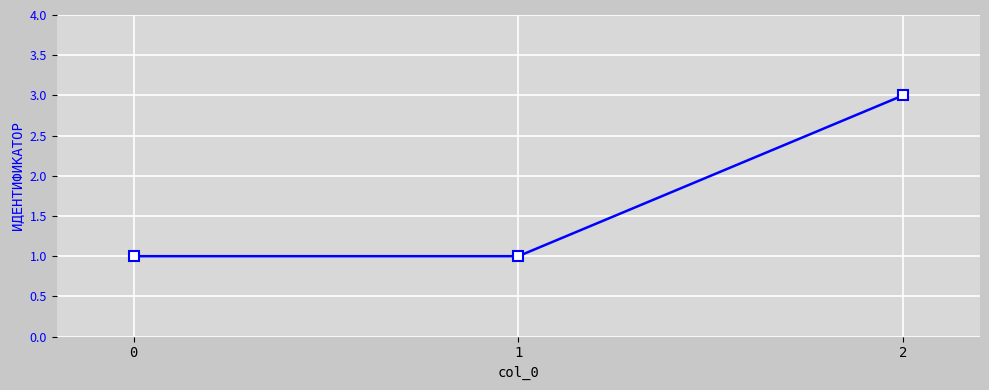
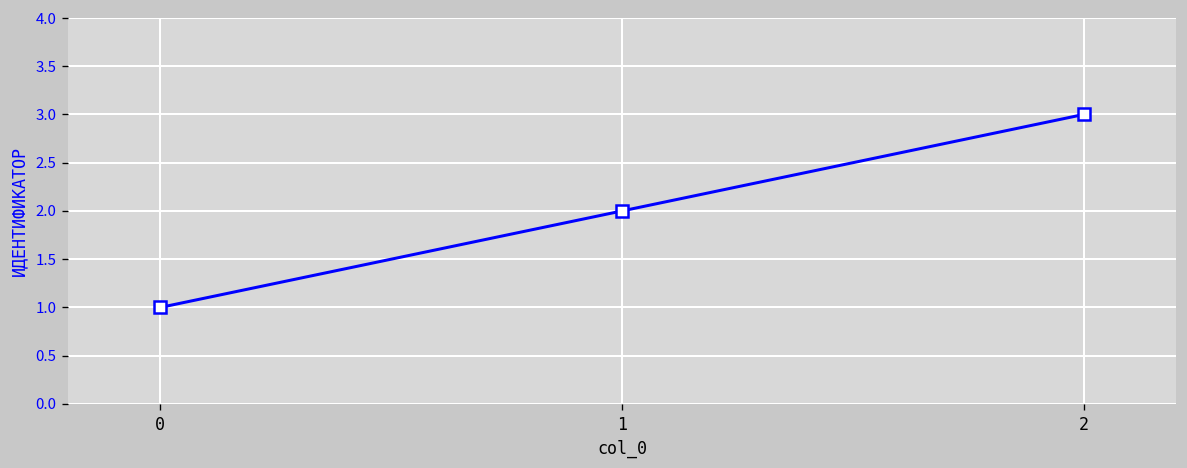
1: 1 -> 2
